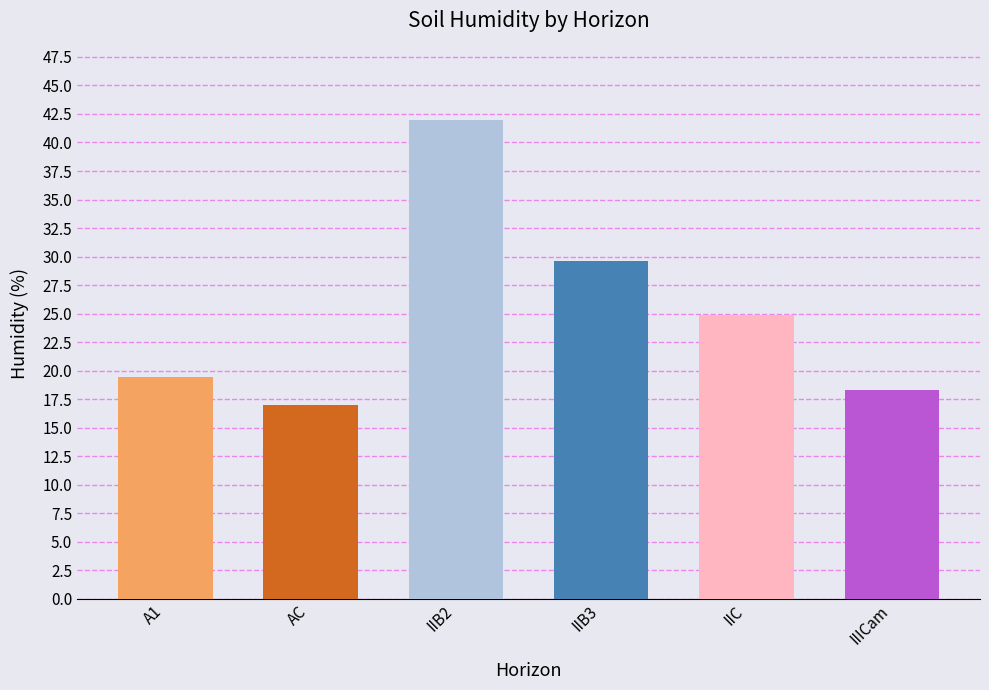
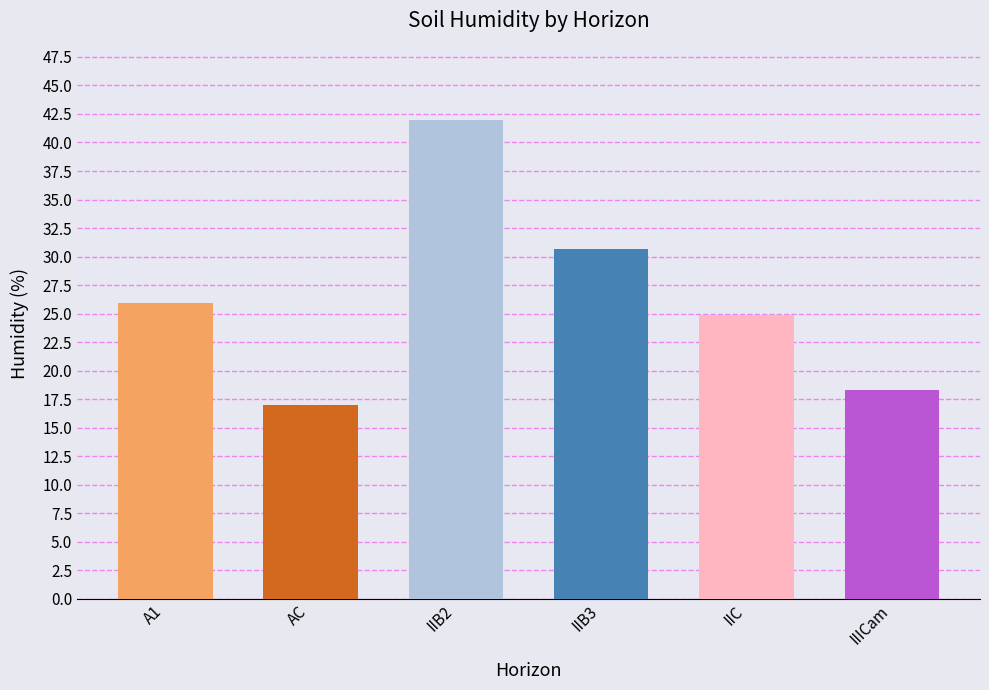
A1: 19.4 -> 25.9
IIB3: 29.6 -> 30.7
